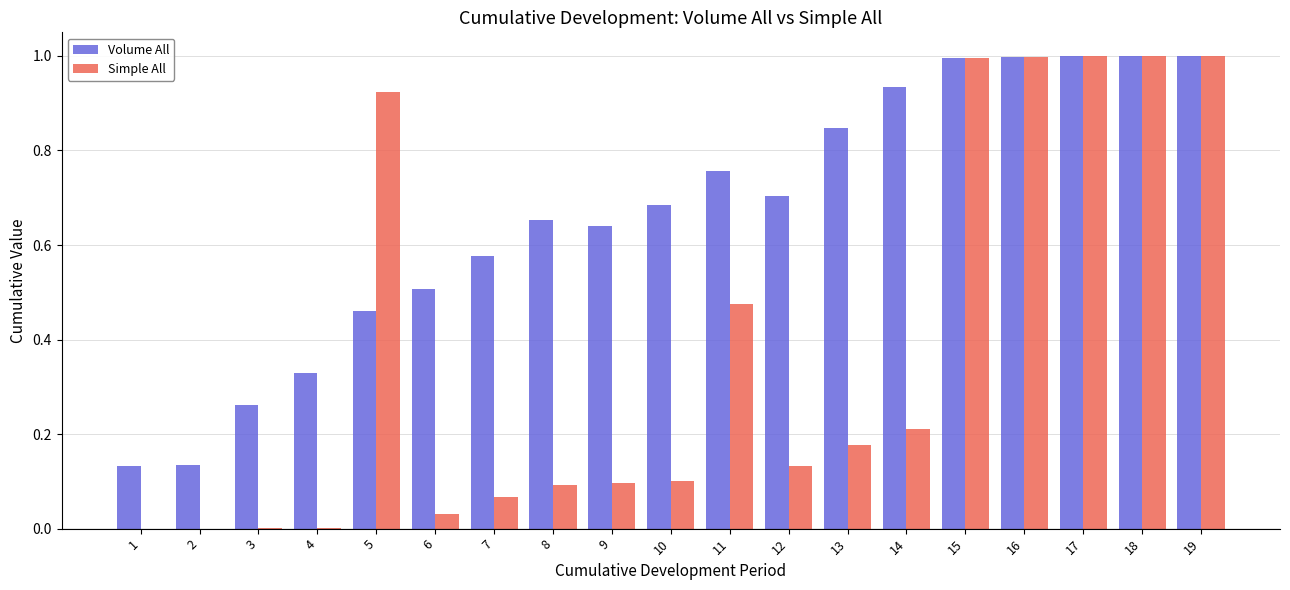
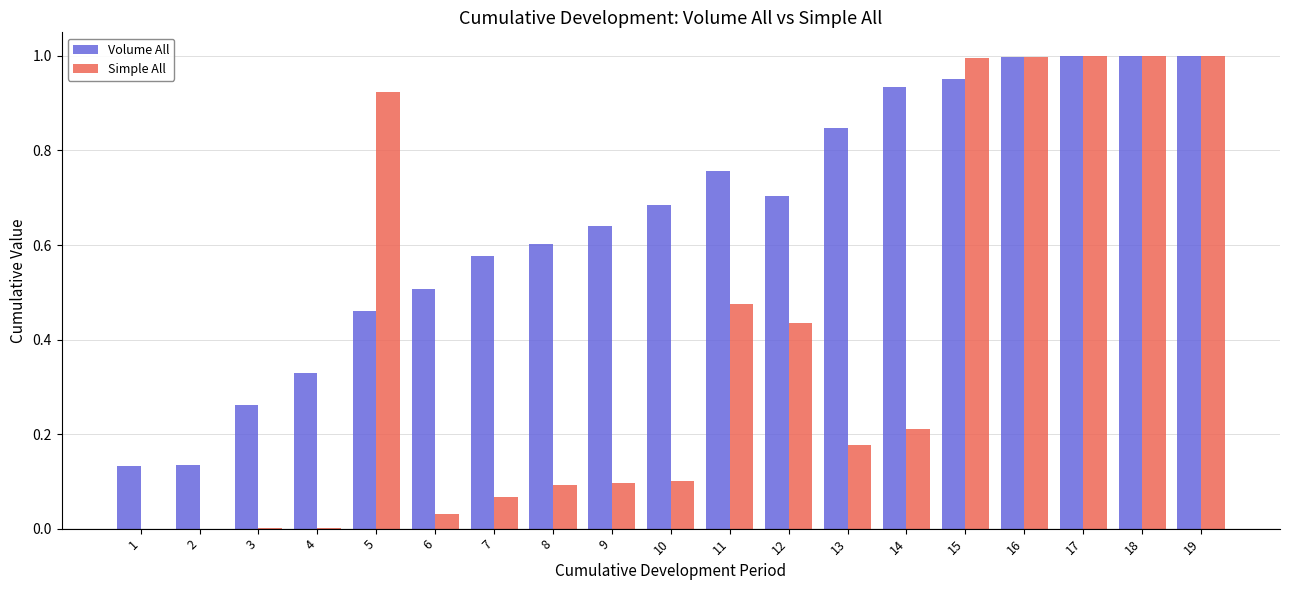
Volume All, 8: 0.65 -> 0.60
Simple All, 12: 0.13 -> 0.44
Volume All, 15: 1.00 -> 0.95
